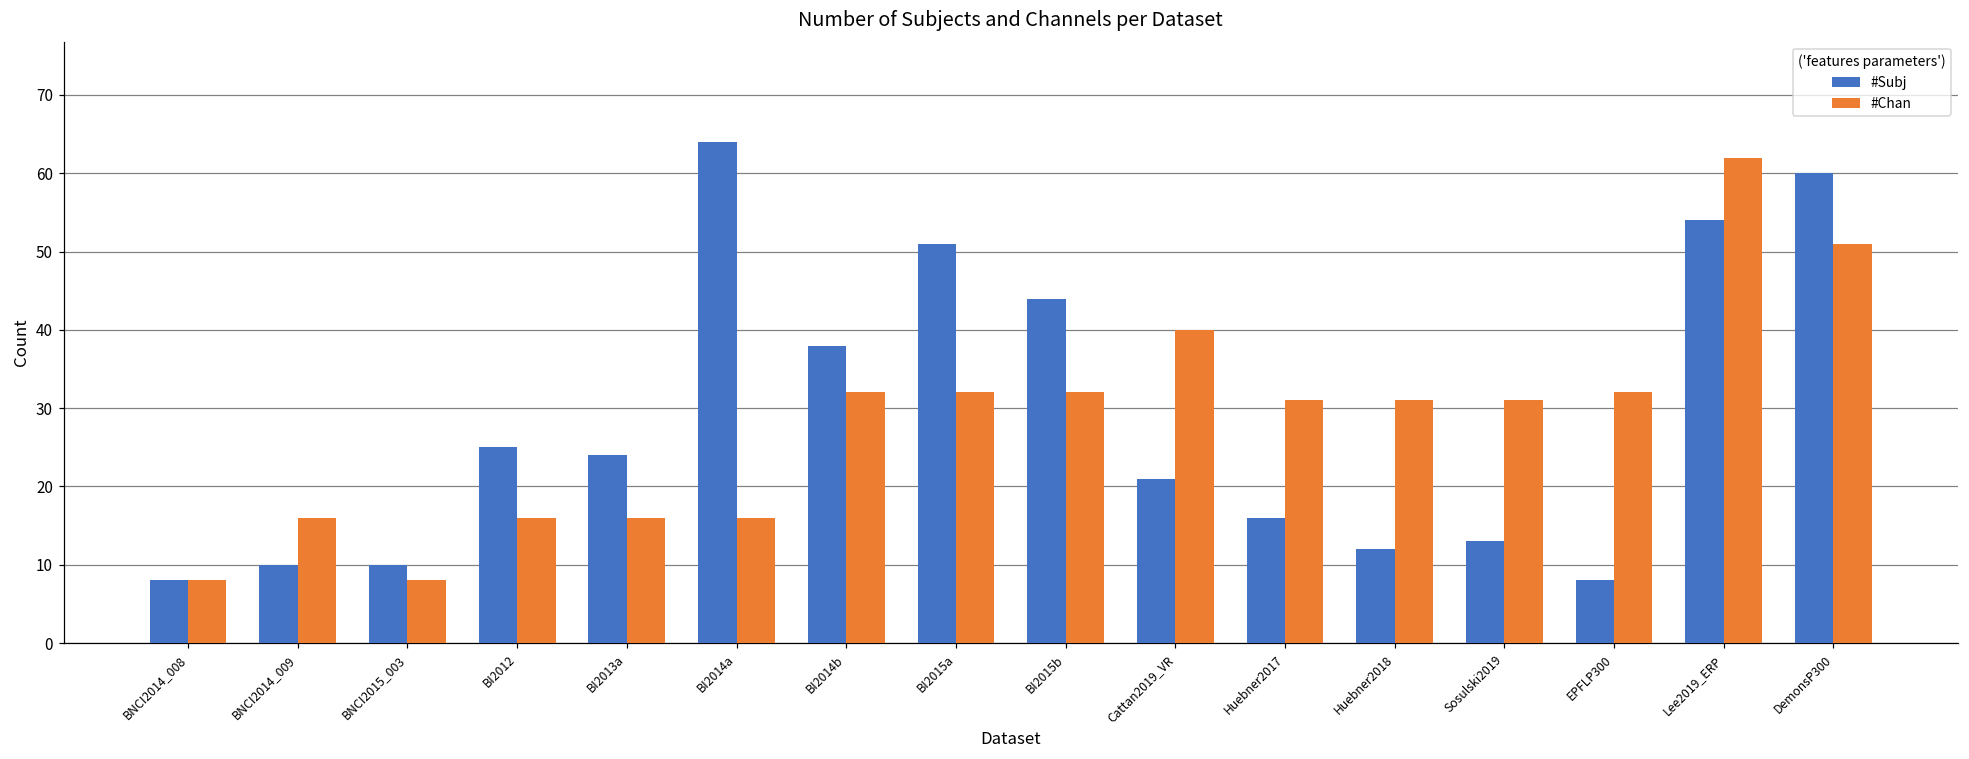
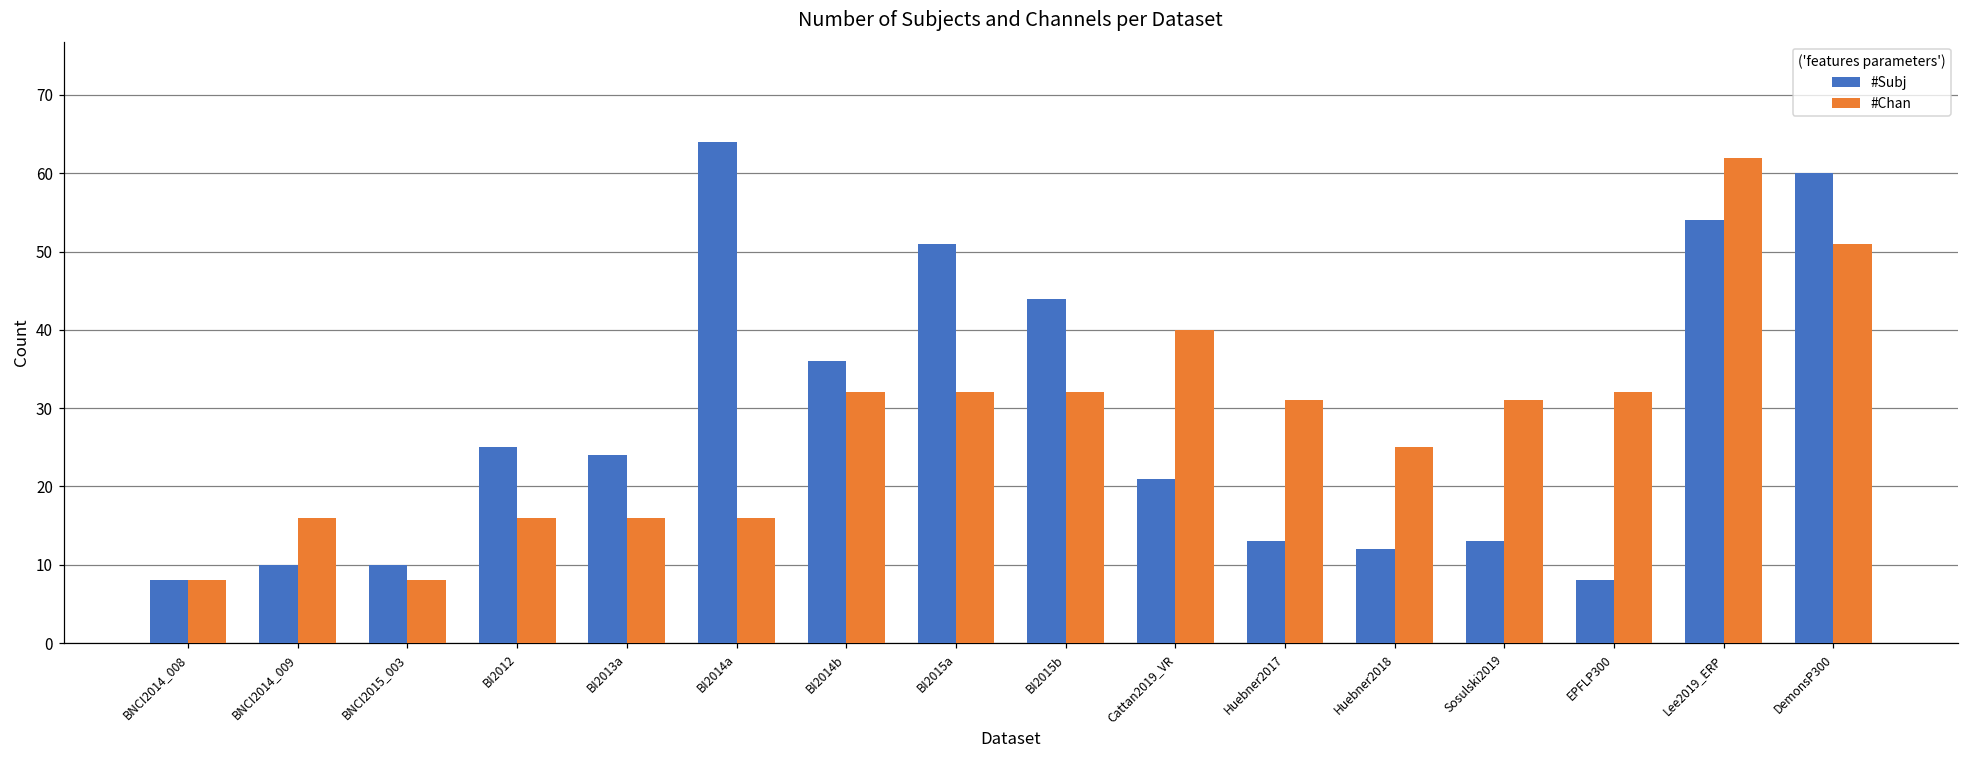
#Subj, BI2014b: 38 -> 36
#Subj, Huebner2017: 16 -> 13
#Chan, Huebner2018: 31 -> 25
